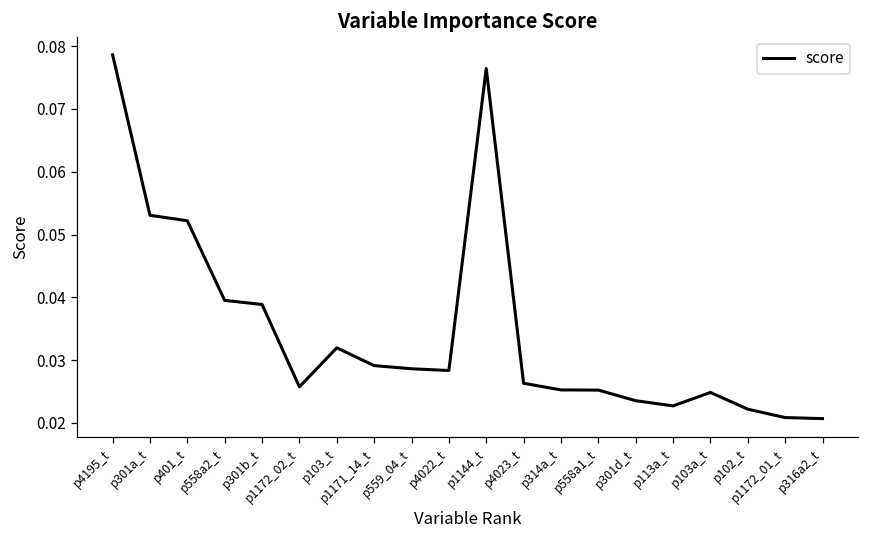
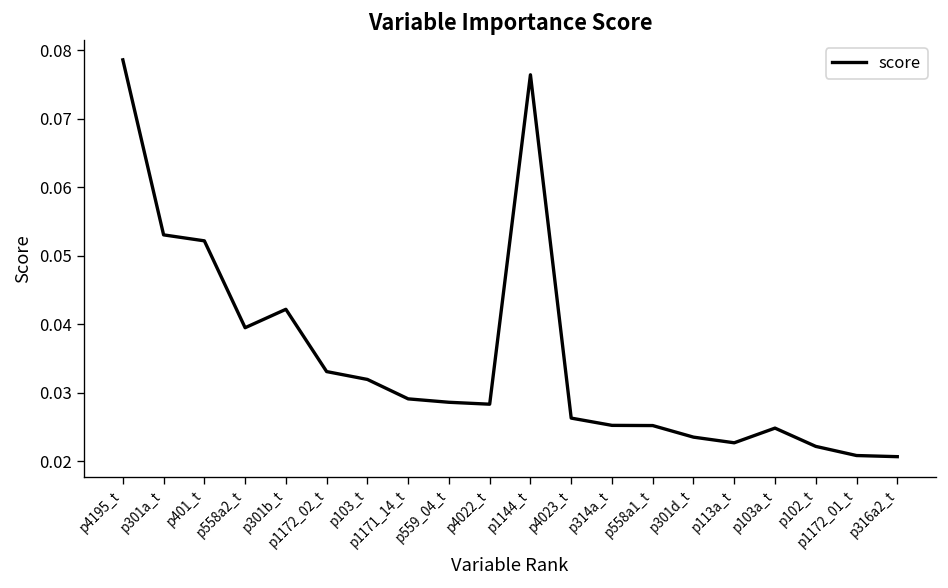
p301b_t: 0.039 -> 0.042
p1172_02_t: 0.026 -> 0.033
